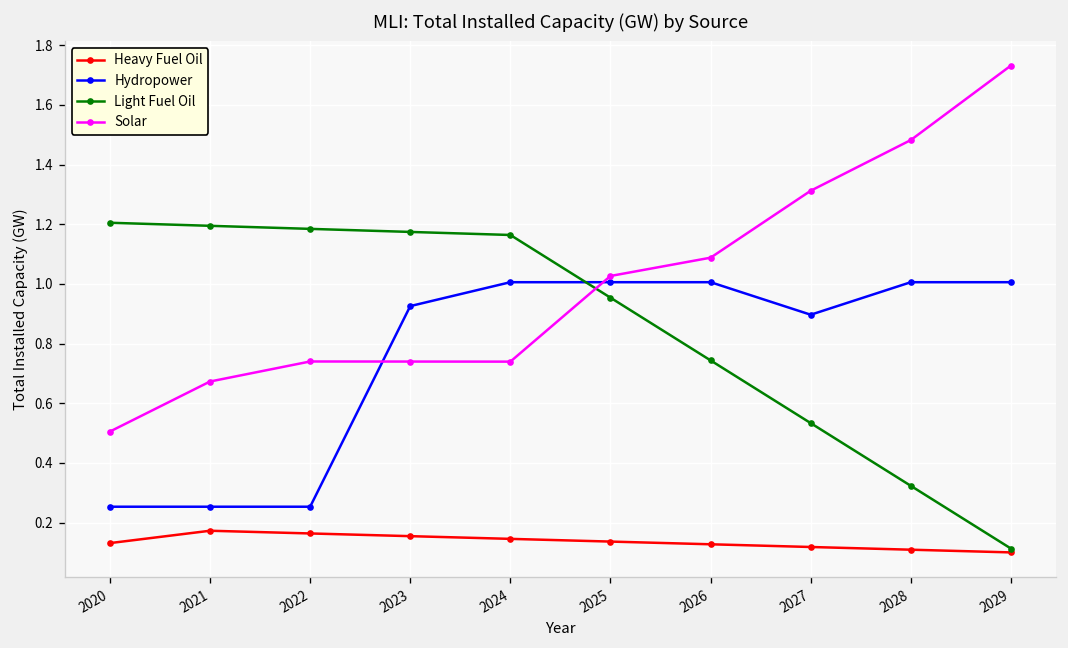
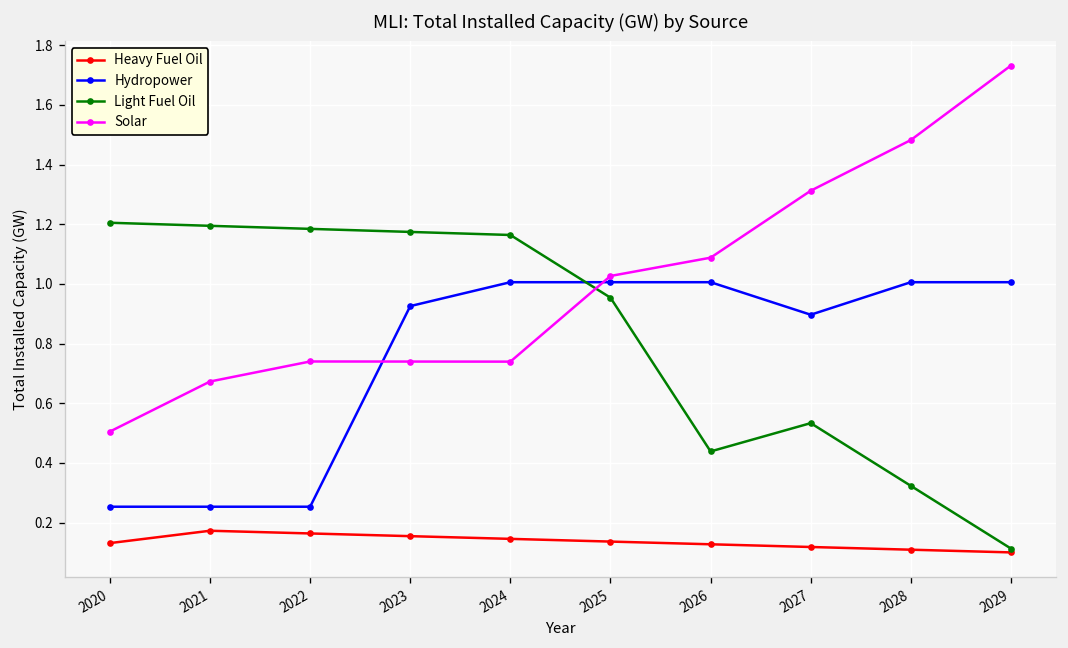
Light Fuel Oil, 2026: 0.74 -> 0.44
